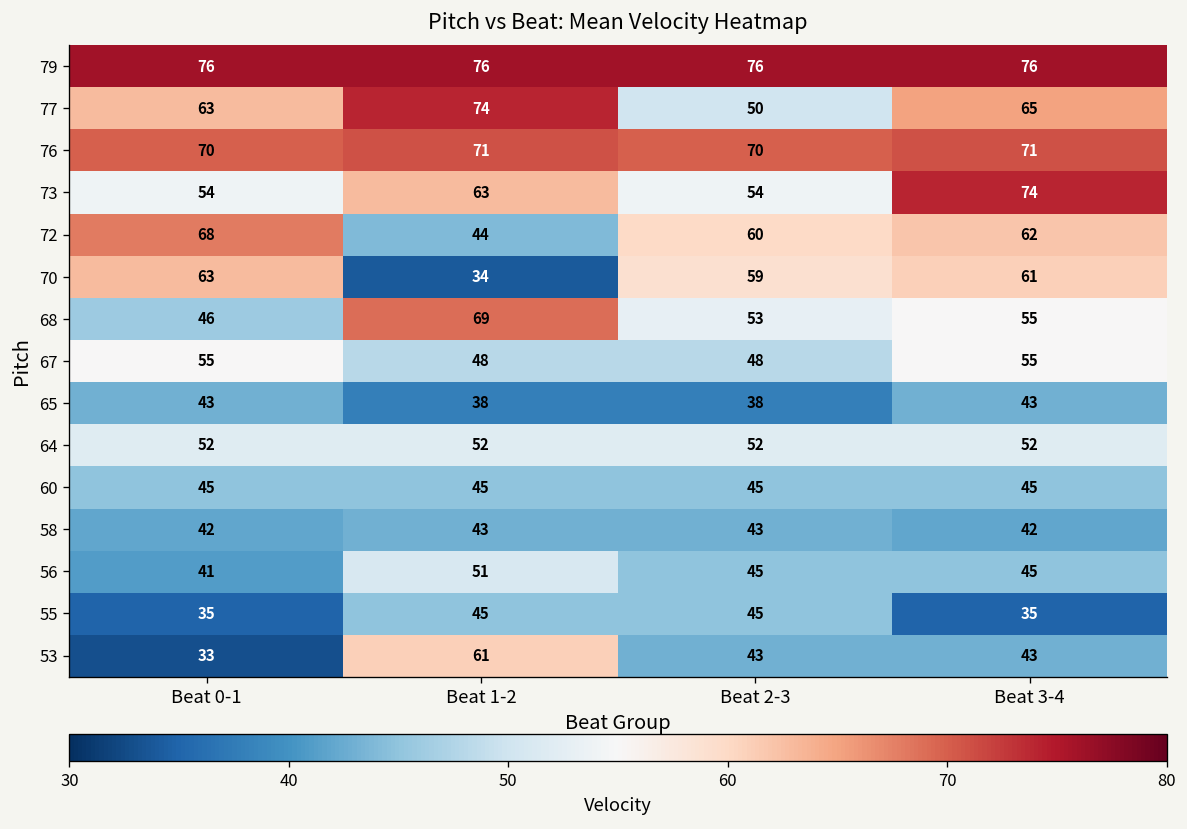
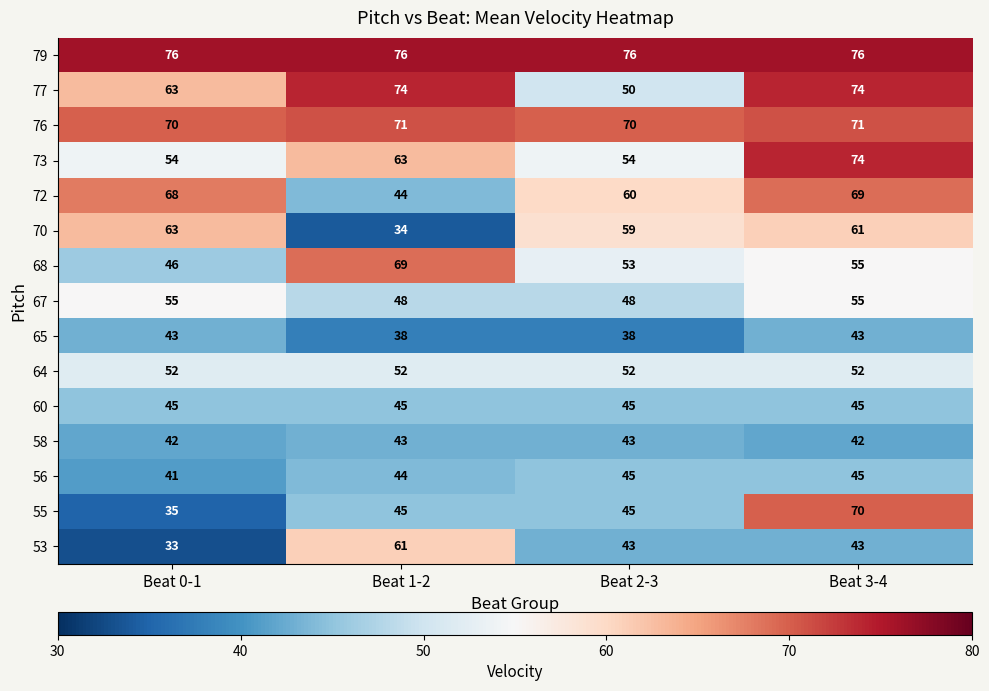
77, Beat 3-4: 65 -> 74
72, Beat 3-4: 62 -> 69
56, Beat 1-2: 51 -> 44
55, Beat 3-4: 35 -> 70
